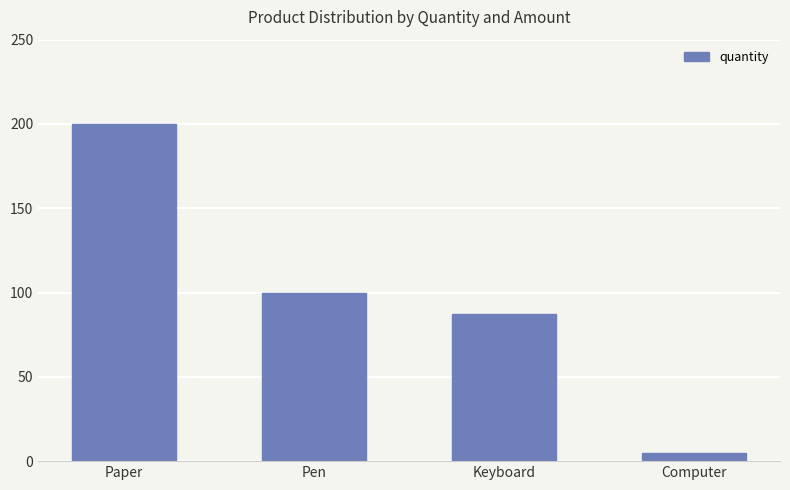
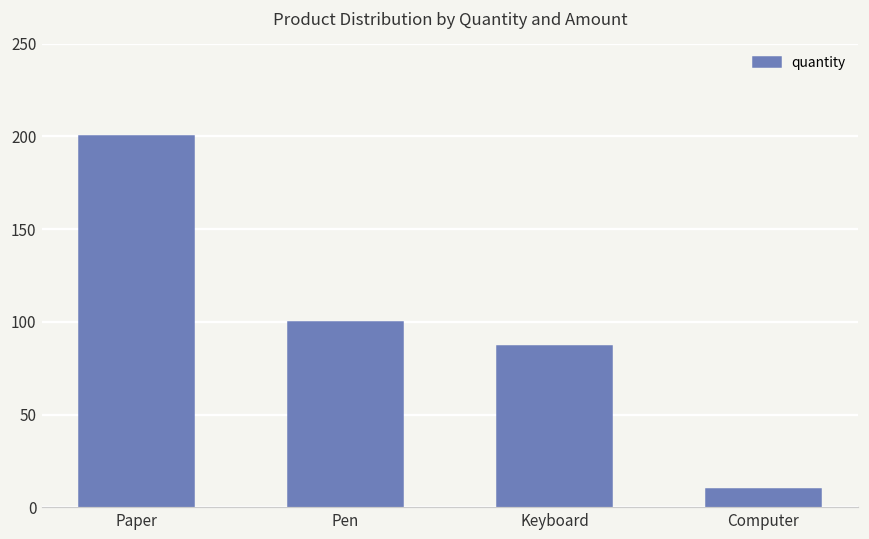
Computer: 5 -> 10
